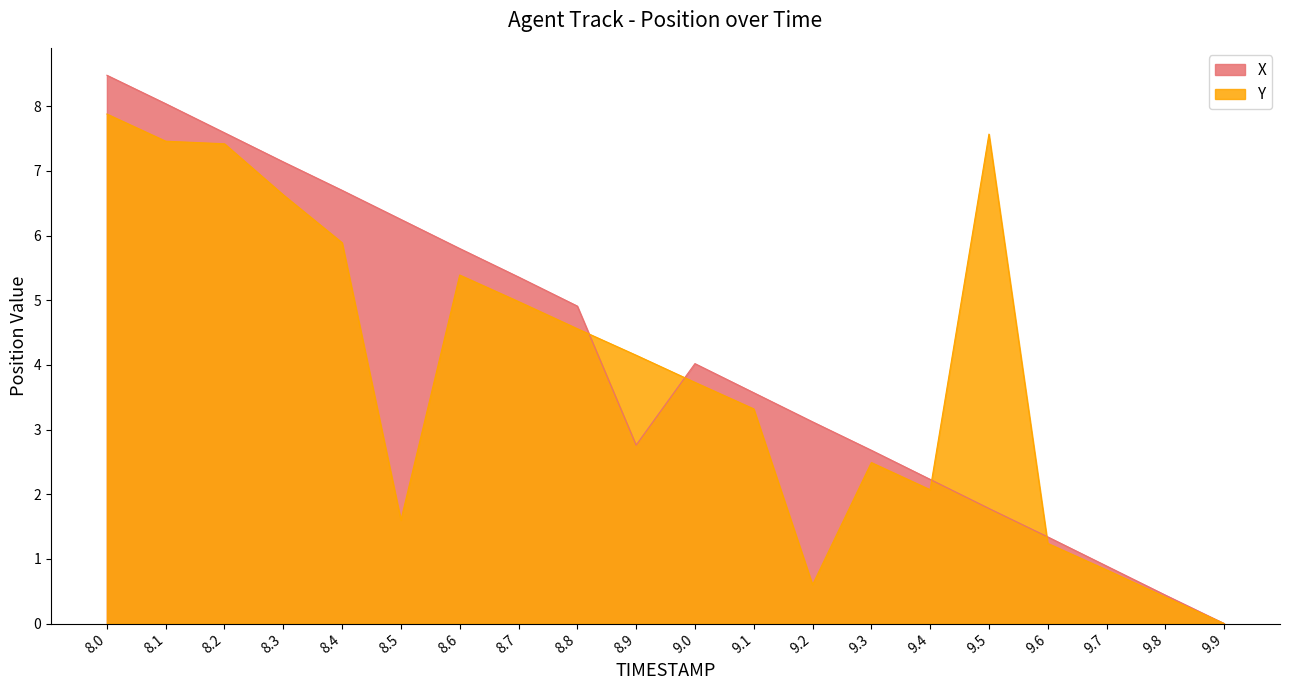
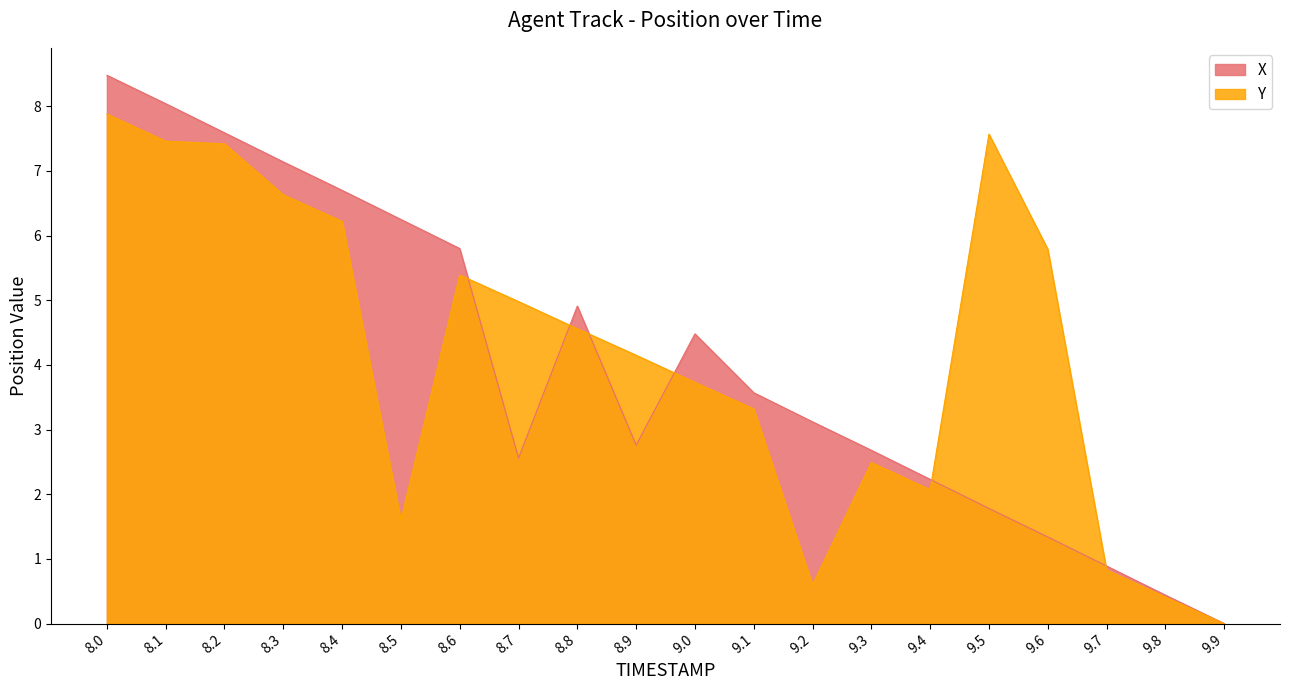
Y, 8.4: 5.9 -> 6.2
X, 8.7: 5.4 -> 2.6
X, 9.0: 4.0 -> 4.5
Y, 9.6: 1.2 -> 5.8
